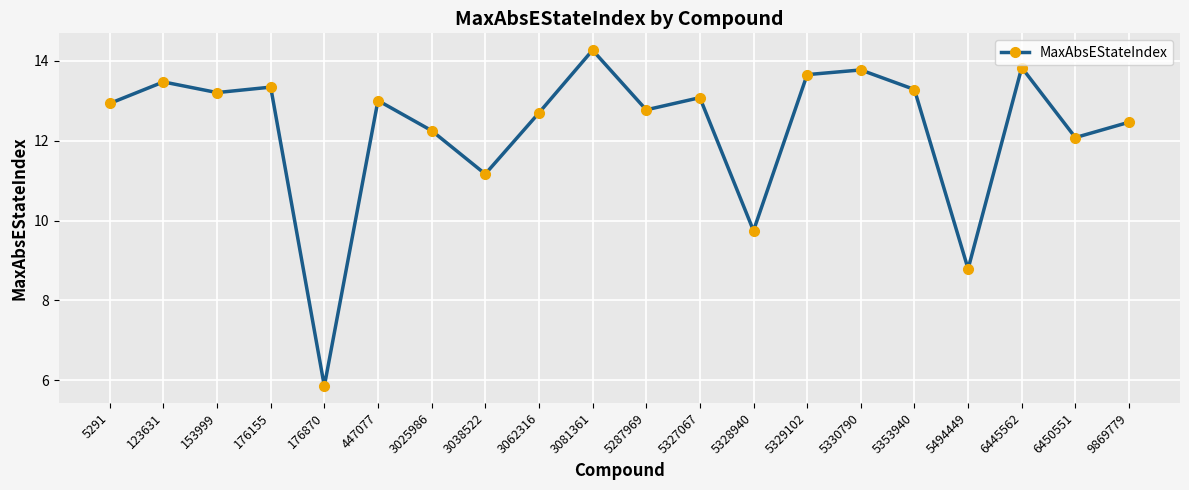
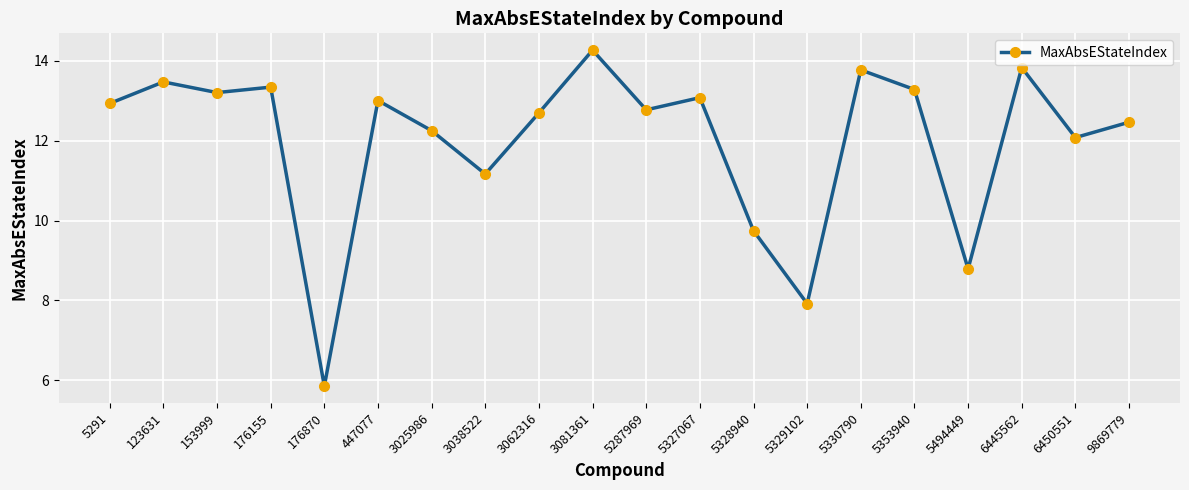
5329102: 13.7 -> 7.9
